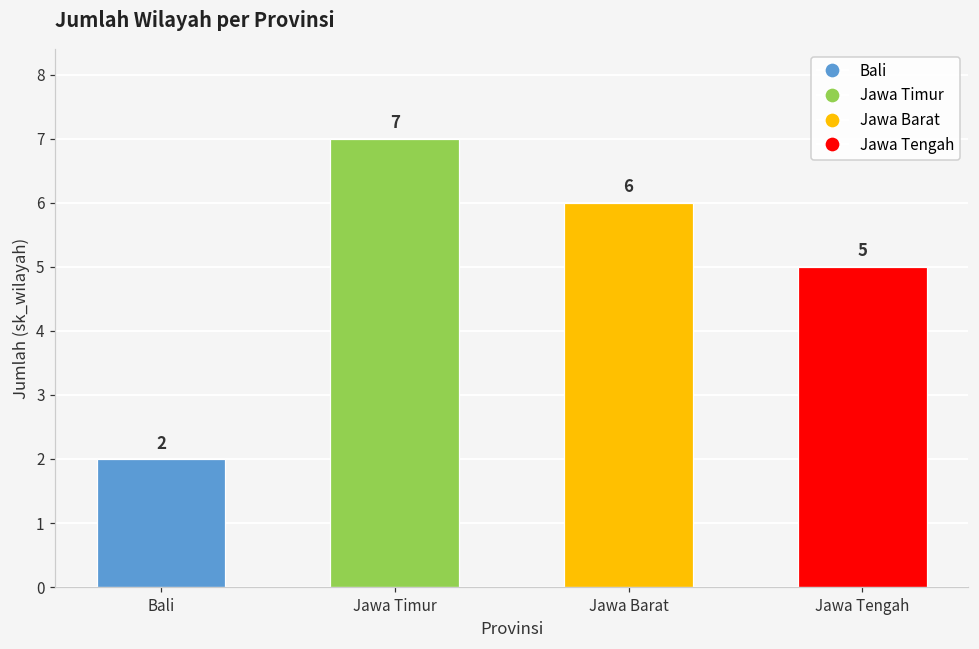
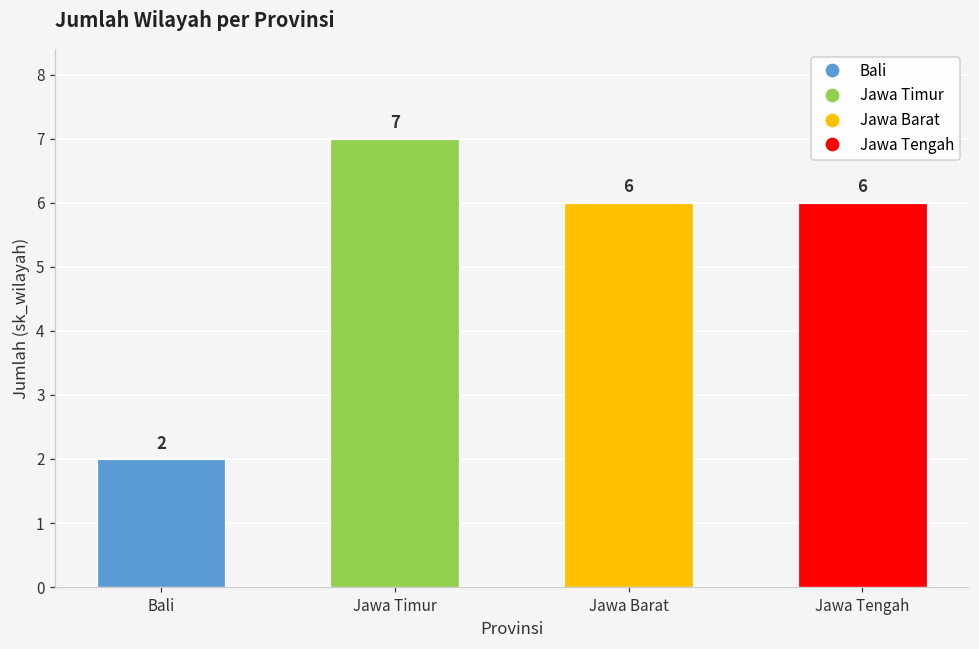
Jawa Tengah: 5 -> 6
